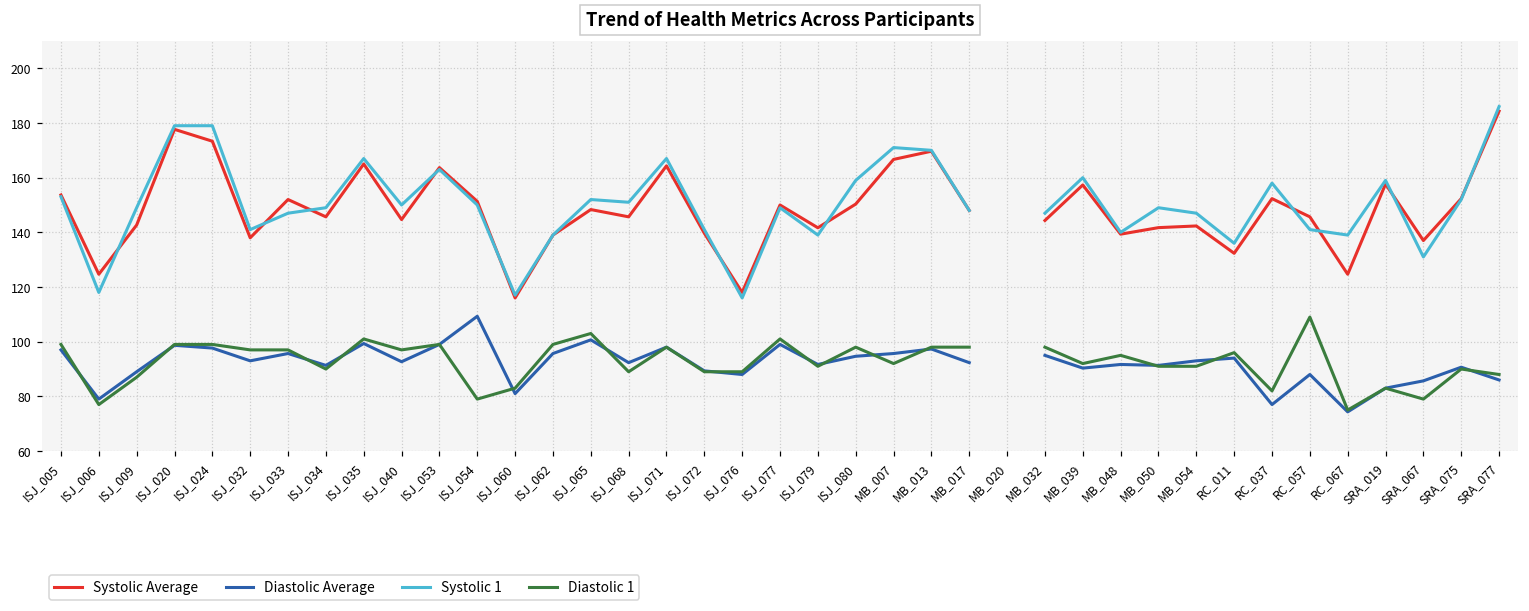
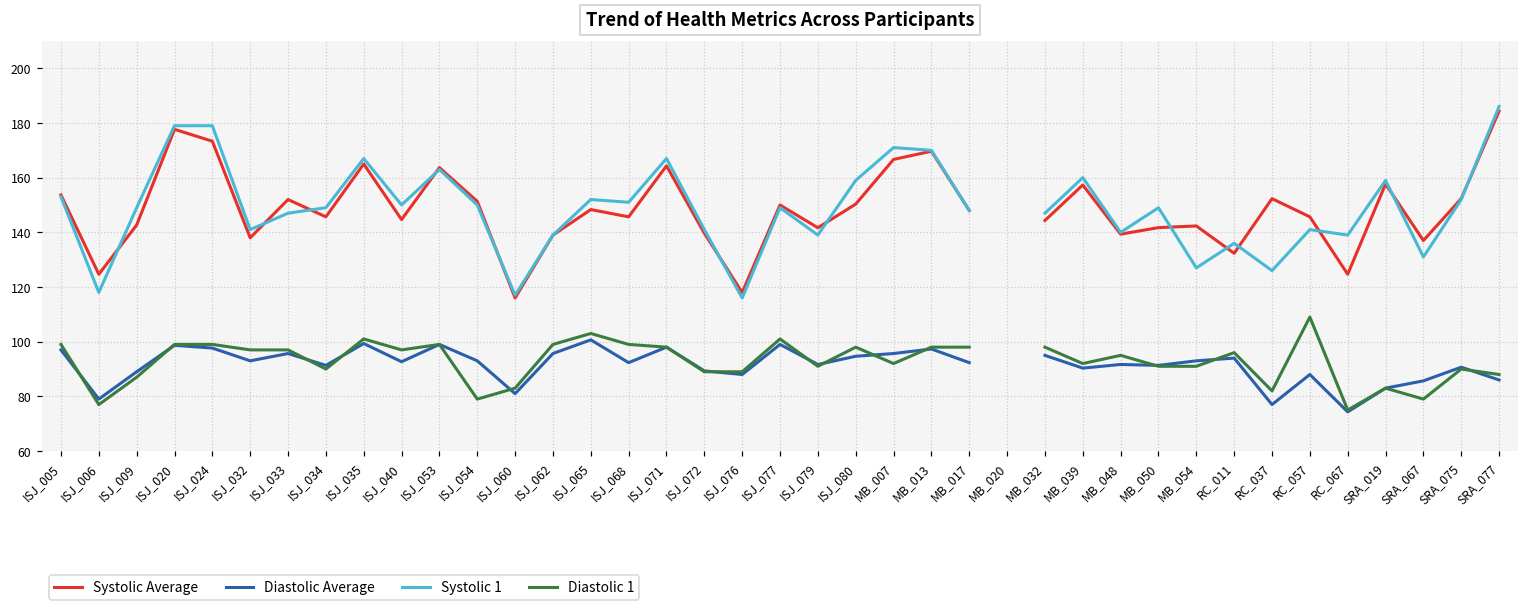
Diastolic Average, ISJ_054: 109 -> 93
Diastolic 1, ISJ_068: 89 -> 99
Systolic 1, MB_054: 147 -> 127
Systolic 1, RC_037: 158 -> 126
